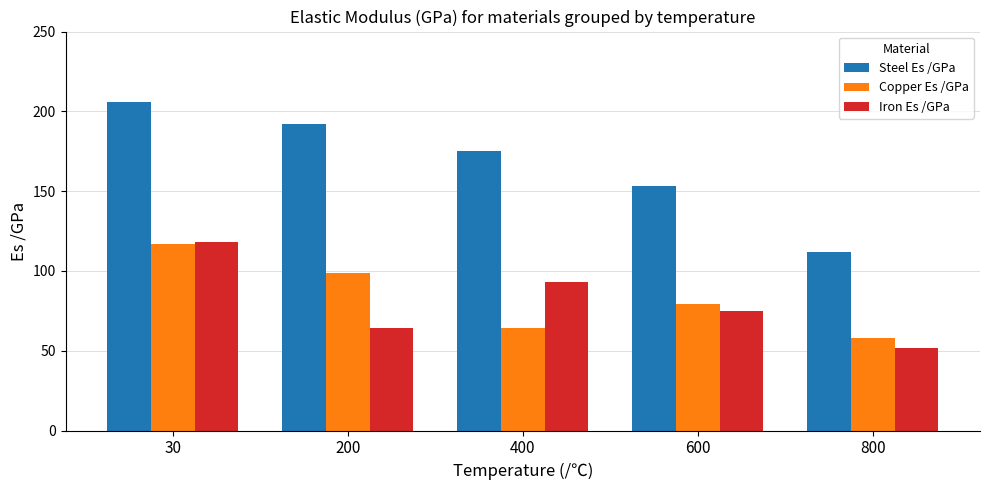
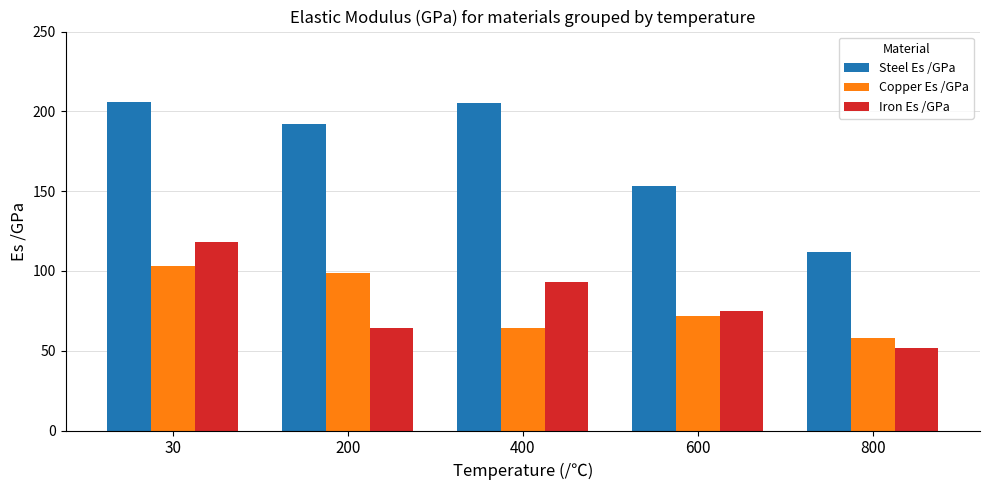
Copper Es /GPa, 30: 117 -> 103
Steel Es /GPa, 400: 175 -> 205
Copper Es /GPa, 600: 79 -> 72
